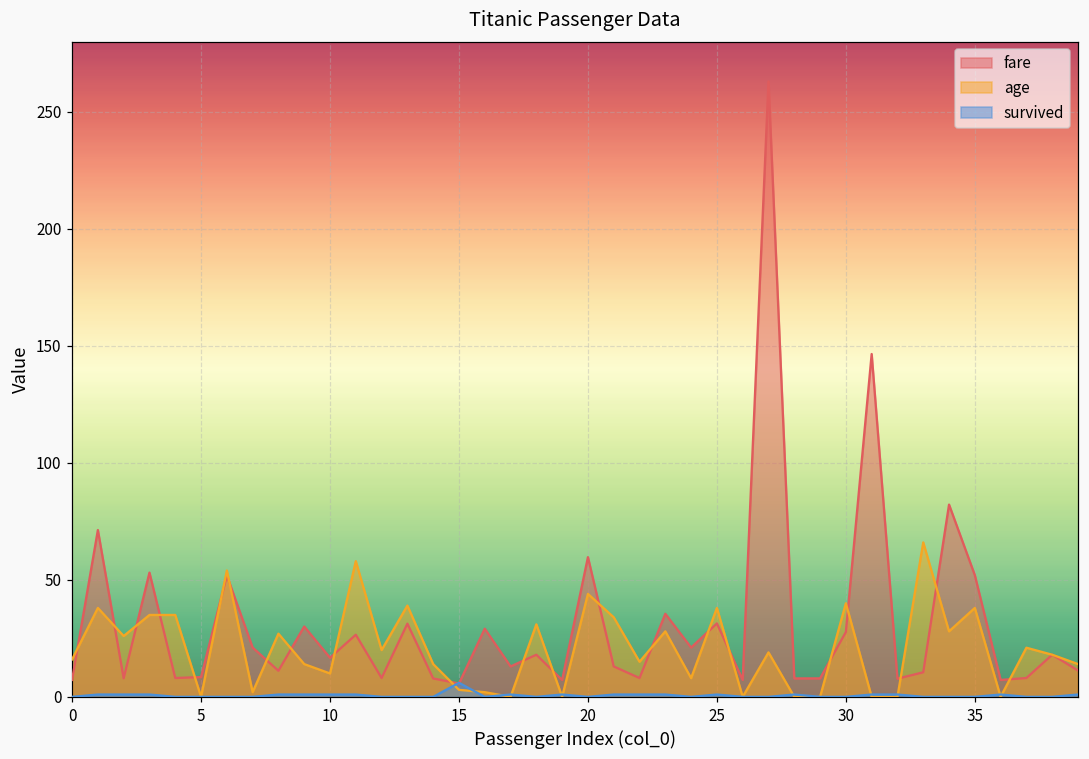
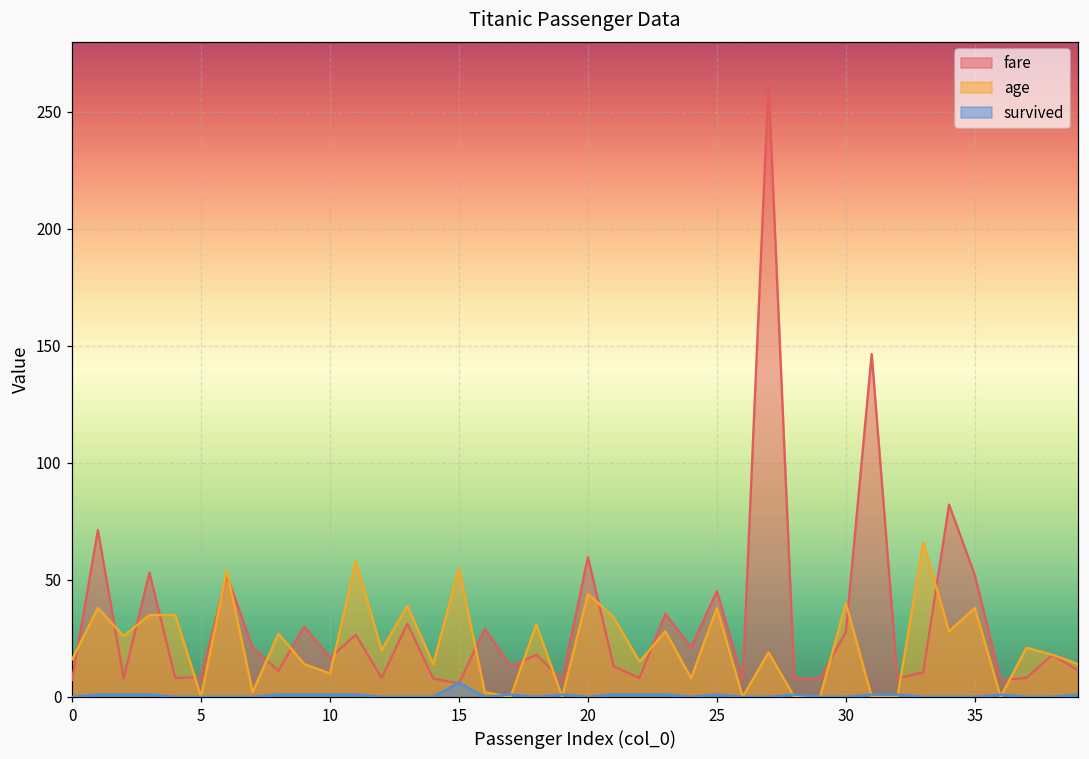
age, 15: 3 -> 55
fare, 25: 31 -> 45
